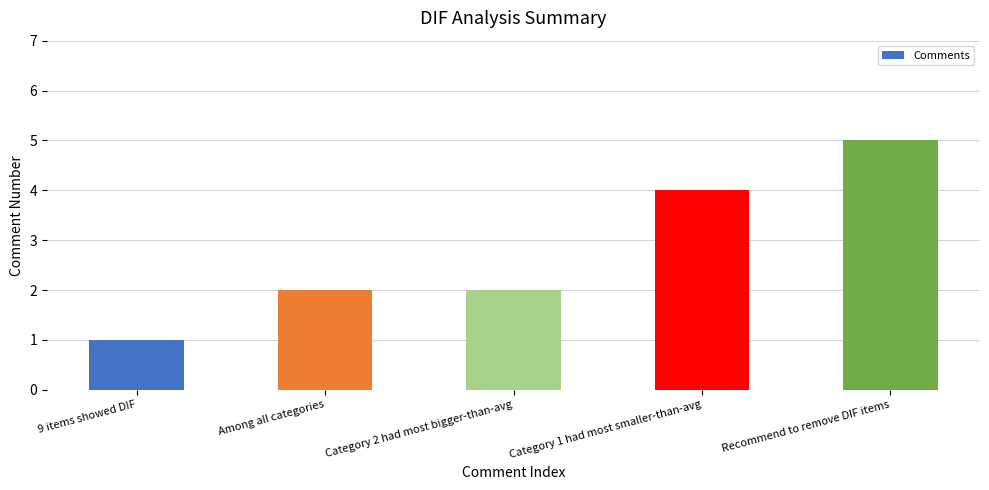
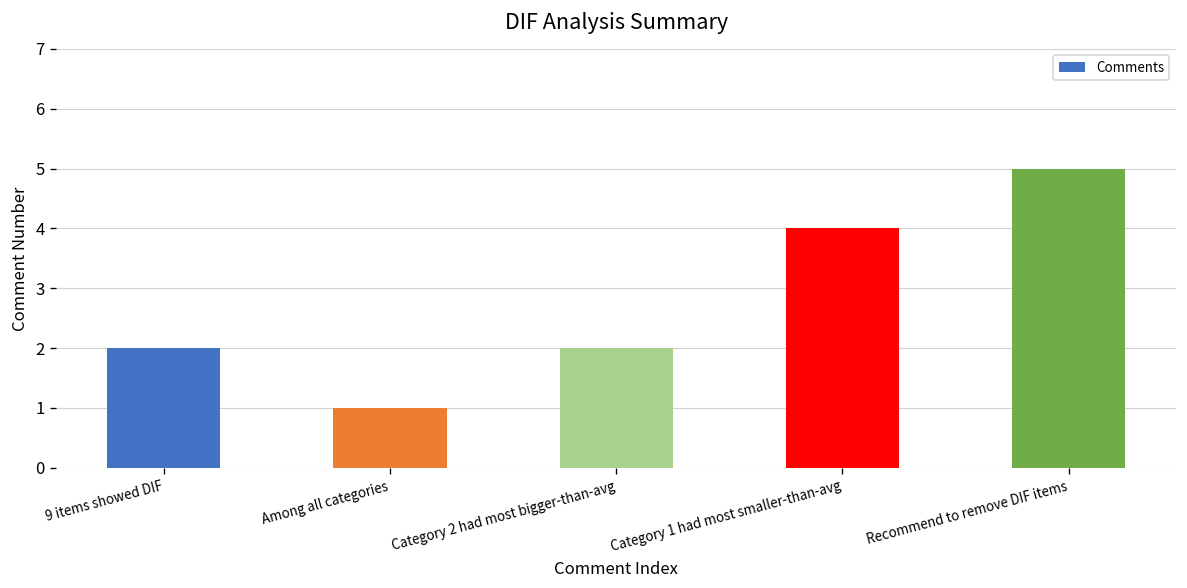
9 items showed DIF: 1 -> 2
Among all categories: 2 -> 1
